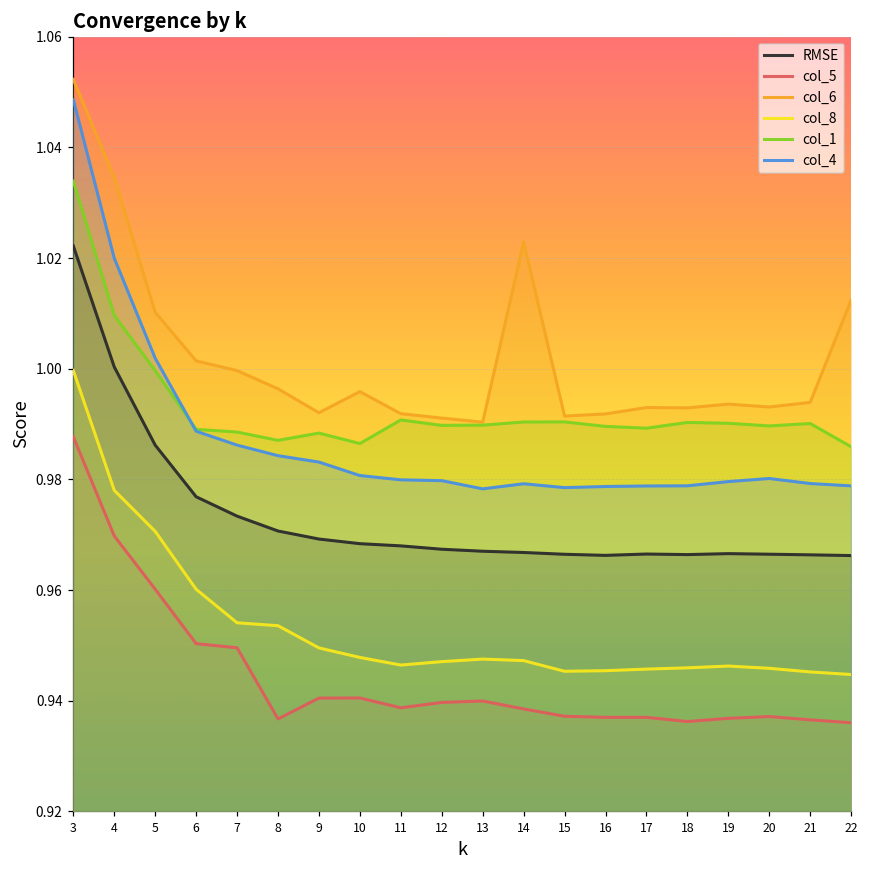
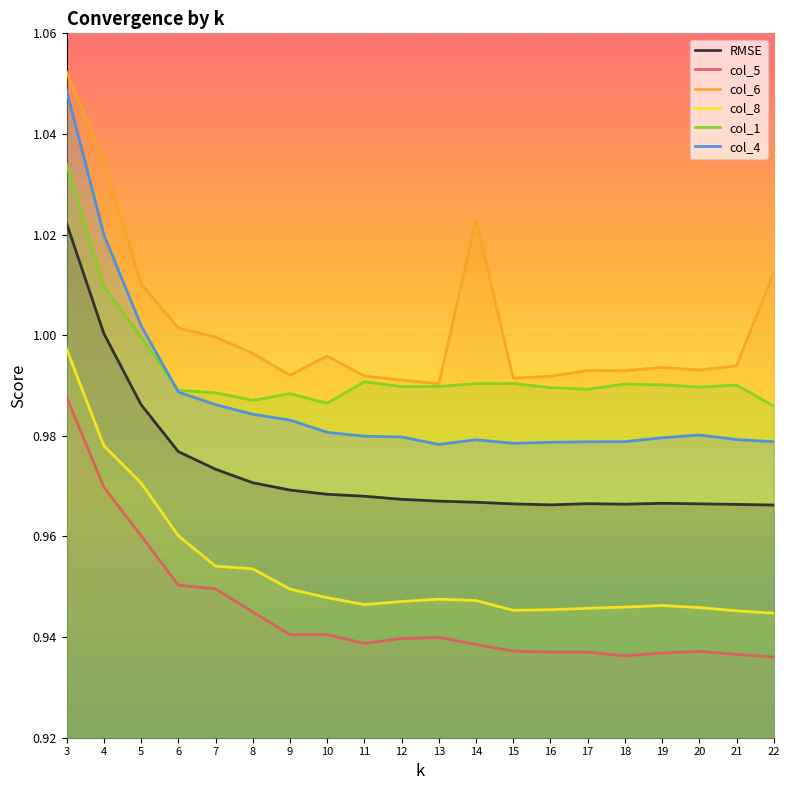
col_8, 3: 1.000 -> 0.997
col_5, 8: 0.937 -> 0.945
